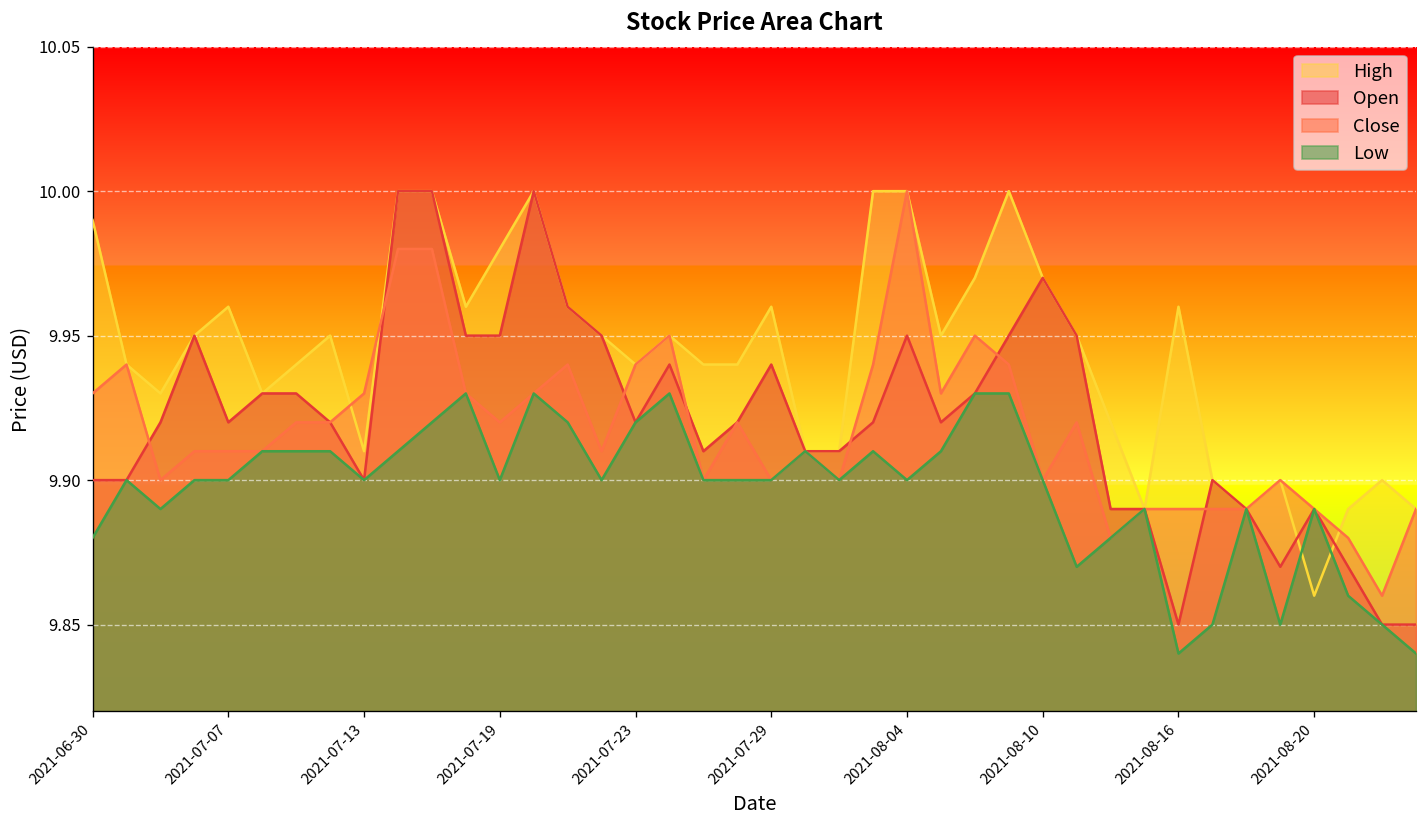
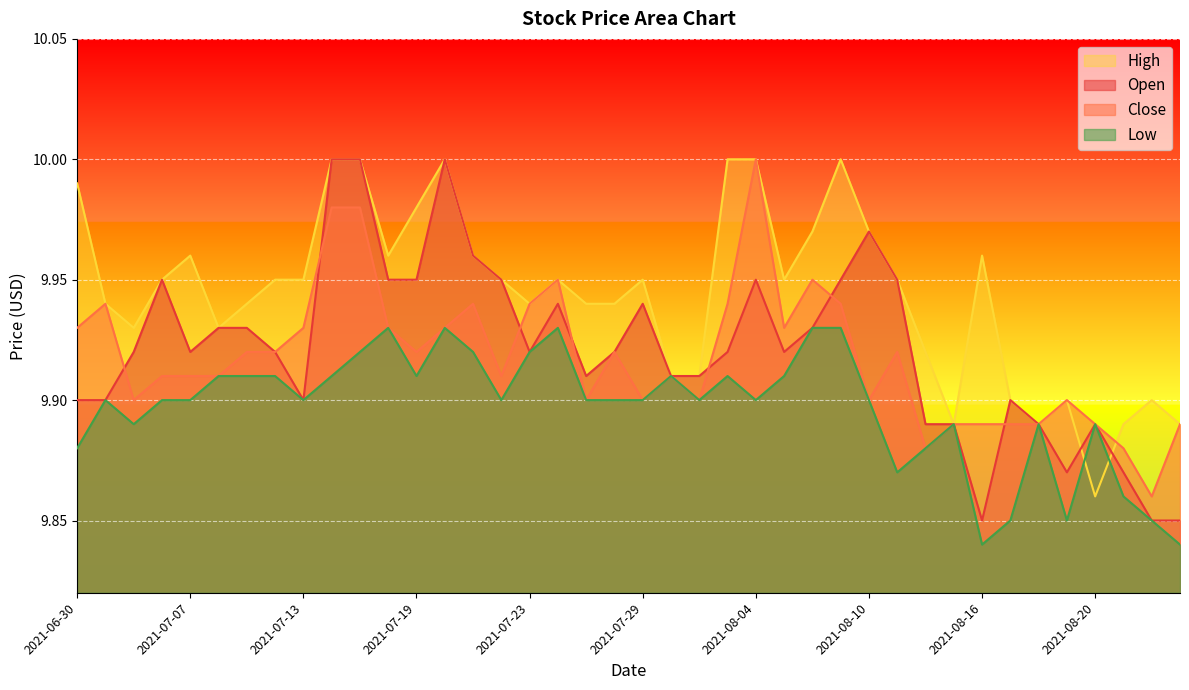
High, 2021-07-13: 9.91 -> 9.95
Low, 2021-07-19: 9.90 -> 9.91
High, 2021-07-29: 9.96 -> 9.95
